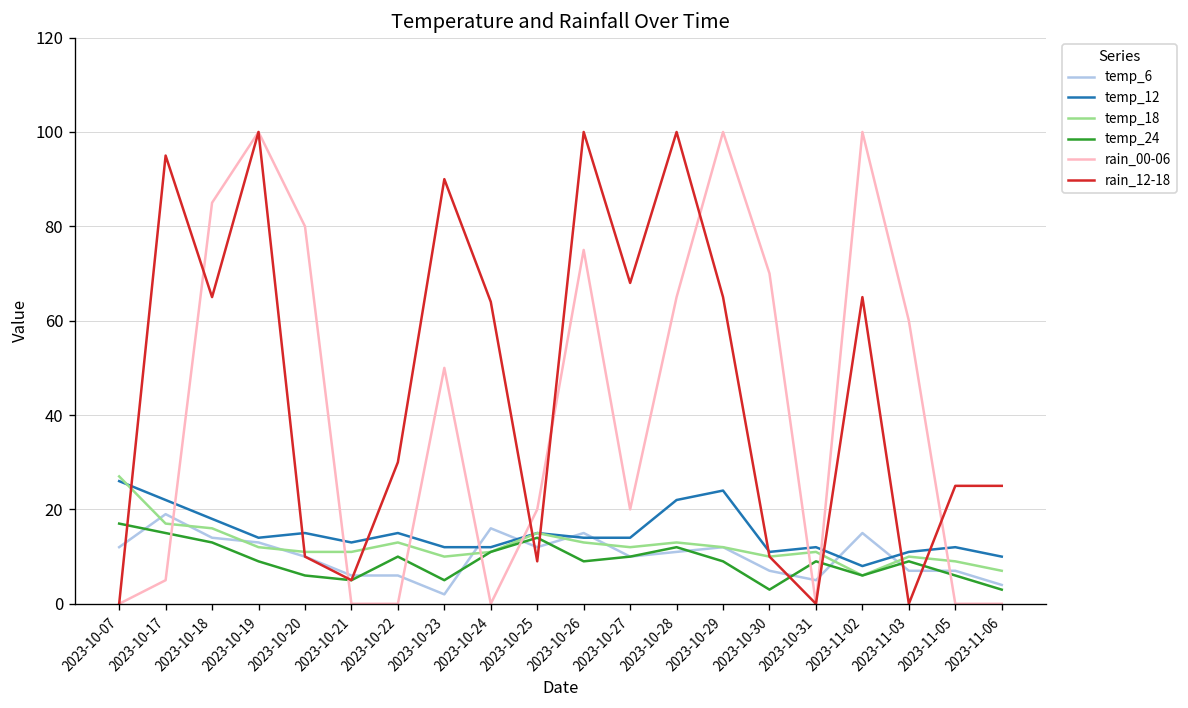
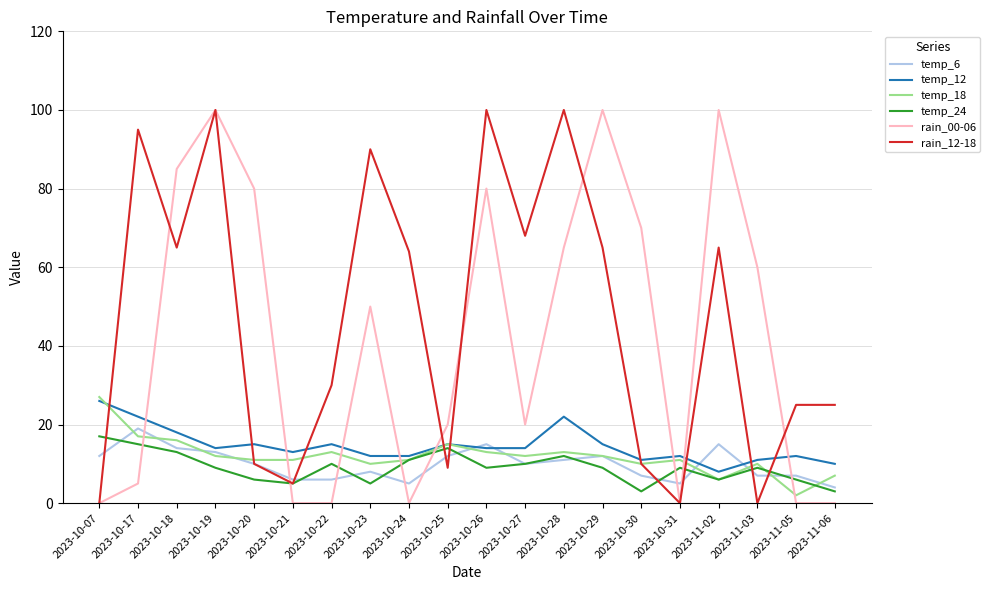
temp_6, 2023-10-23: 2 -> 8
temp_6, 2023-10-24: 16 -> 5
rain_00-06, 2023-10-26: 75 -> 80
temp_12, 2023-10-29: 24 -> 15
temp_18, 2023-11-05: 9 -> 2
